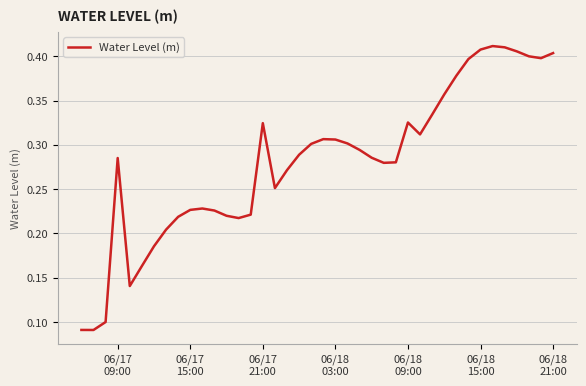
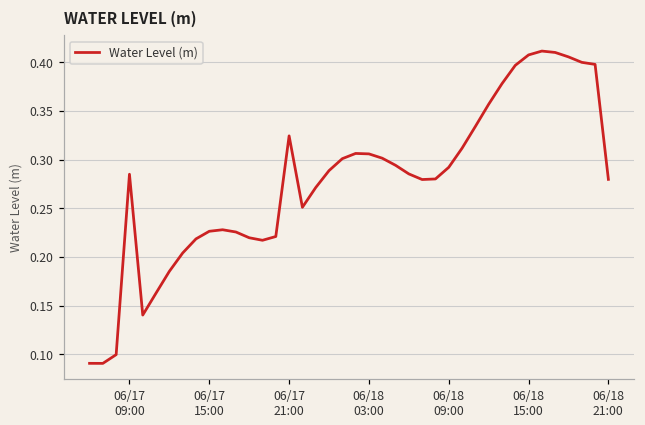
06/18 09:00: 0.33 -> 0.29
06/18 21:00: 0.40 -> 0.28
